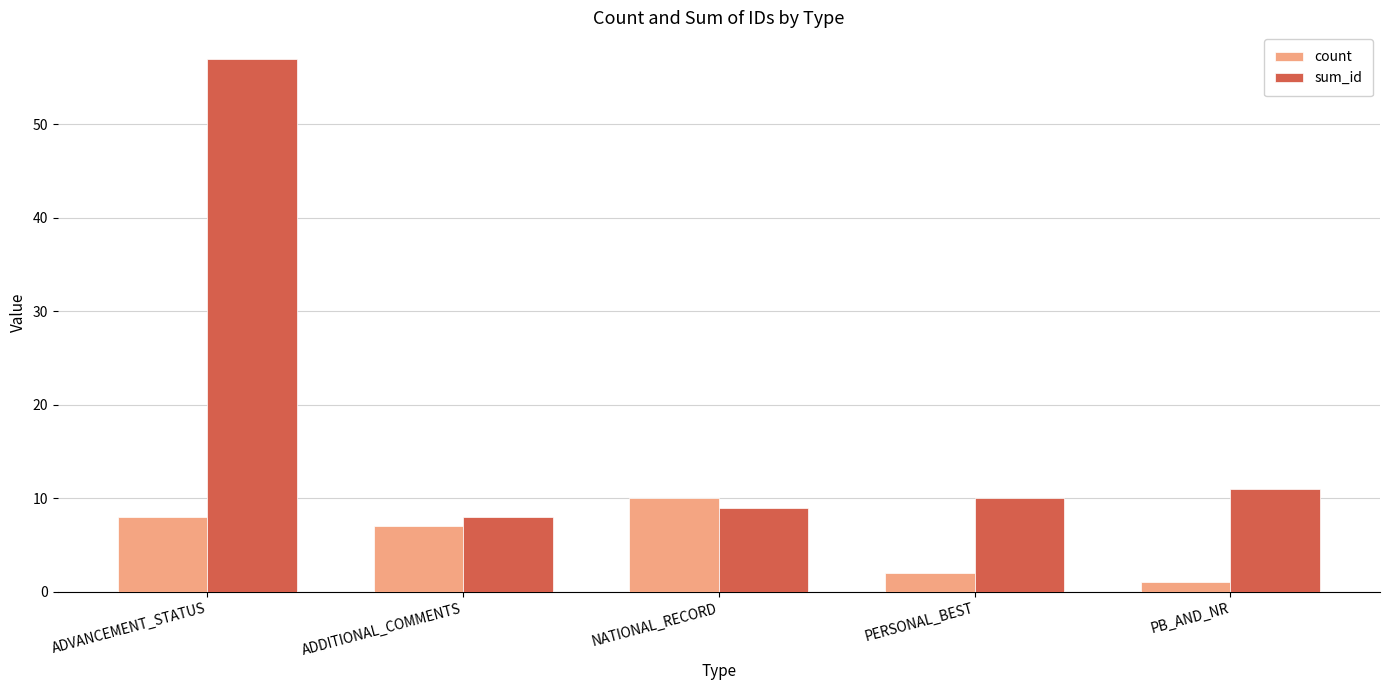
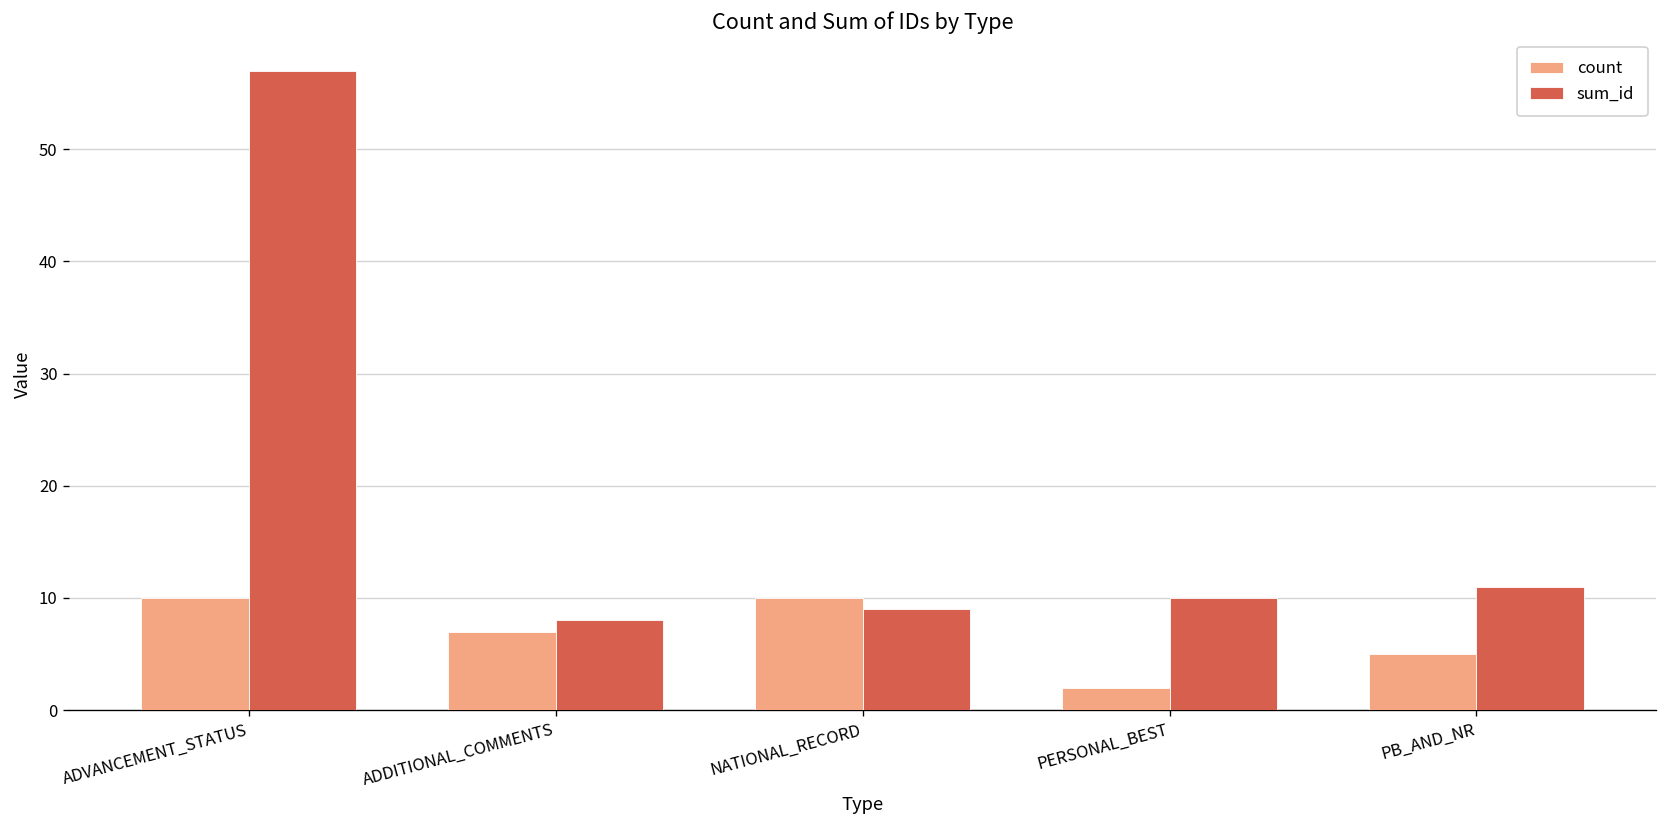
count, ADVANCEMENT_STATUS: 8 -> 10
count, PB_AND_NR: 1 -> 5
